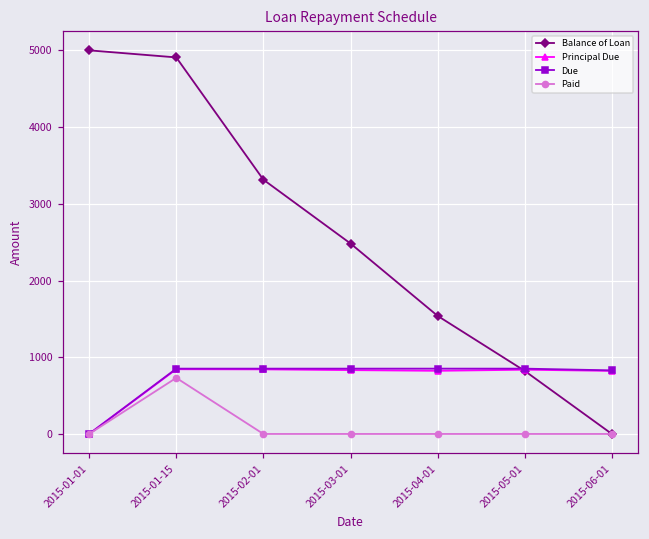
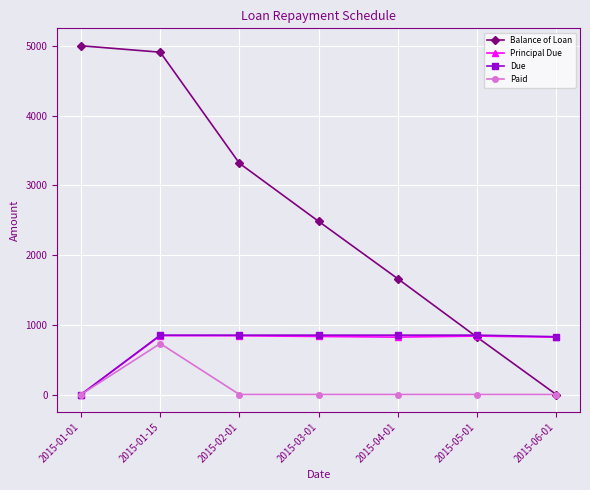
Balance of Loan, 2015-04-01: 1500 -> 1700
